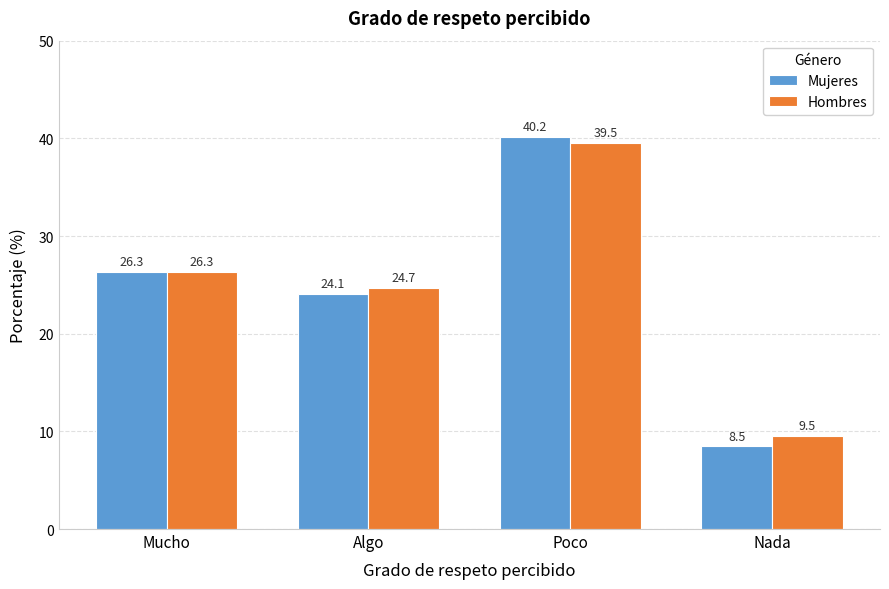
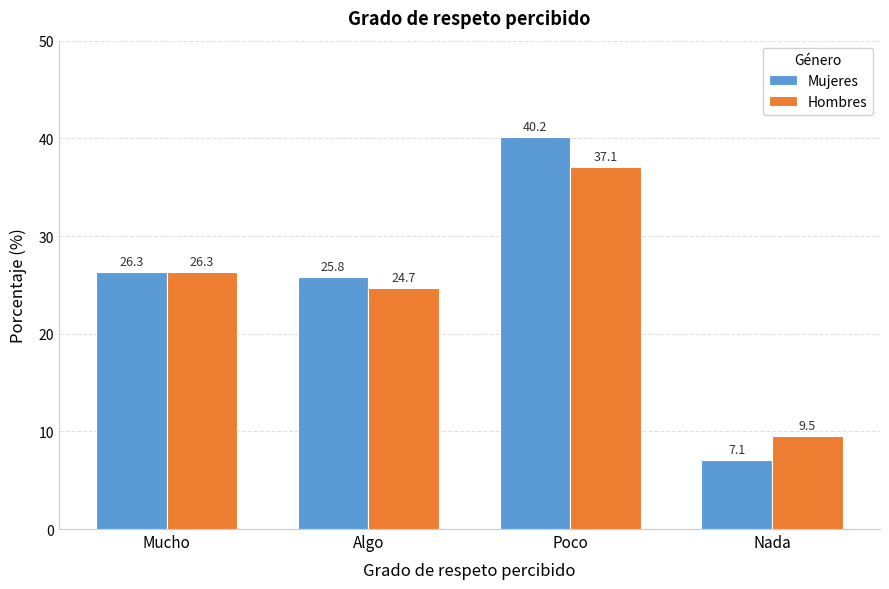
Mujeres, Algo: 24.1 -> 25.8
Hombres, Poco: 39.5 -> 37.1
Mujeres, Nada: 8.5 -> 7.1
